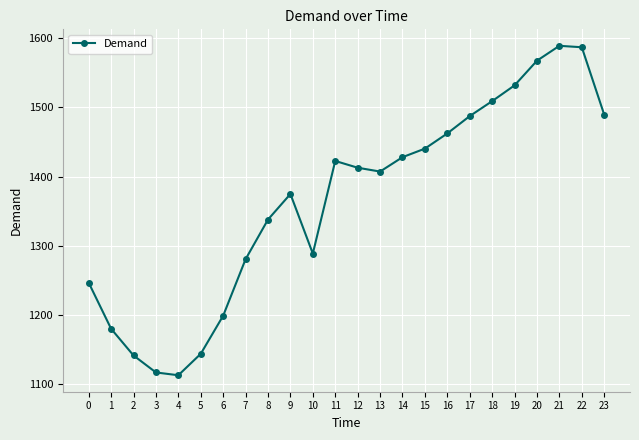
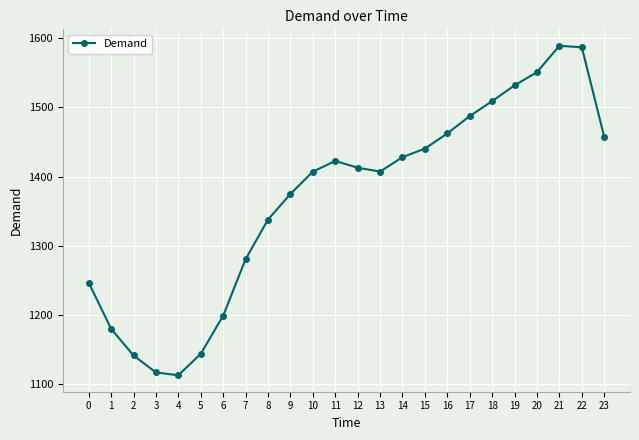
10: 1290 -> 1410
20: 1570 -> 1550
23: 1490 -> 1460
